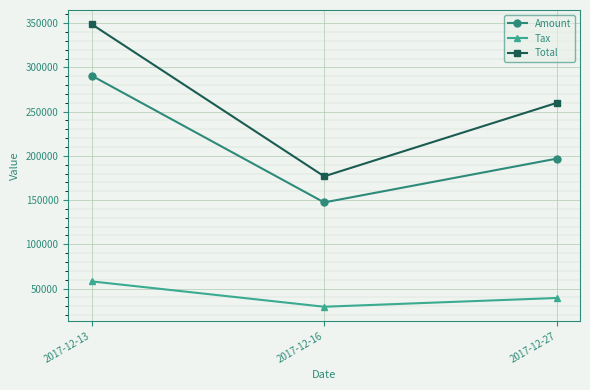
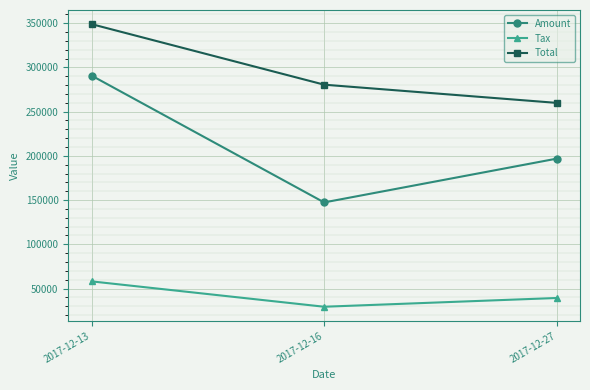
Total, 2017-12-16: 180000 -> 280000
